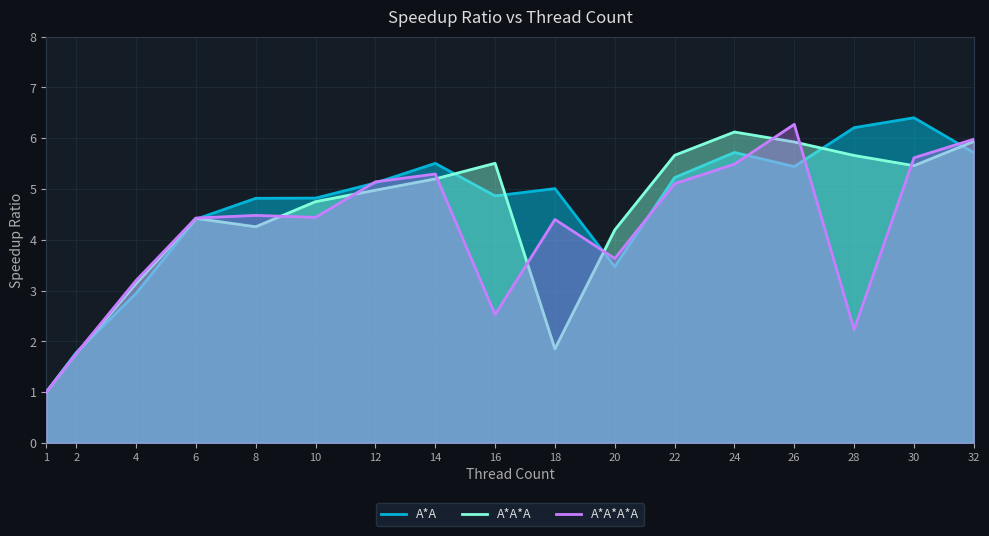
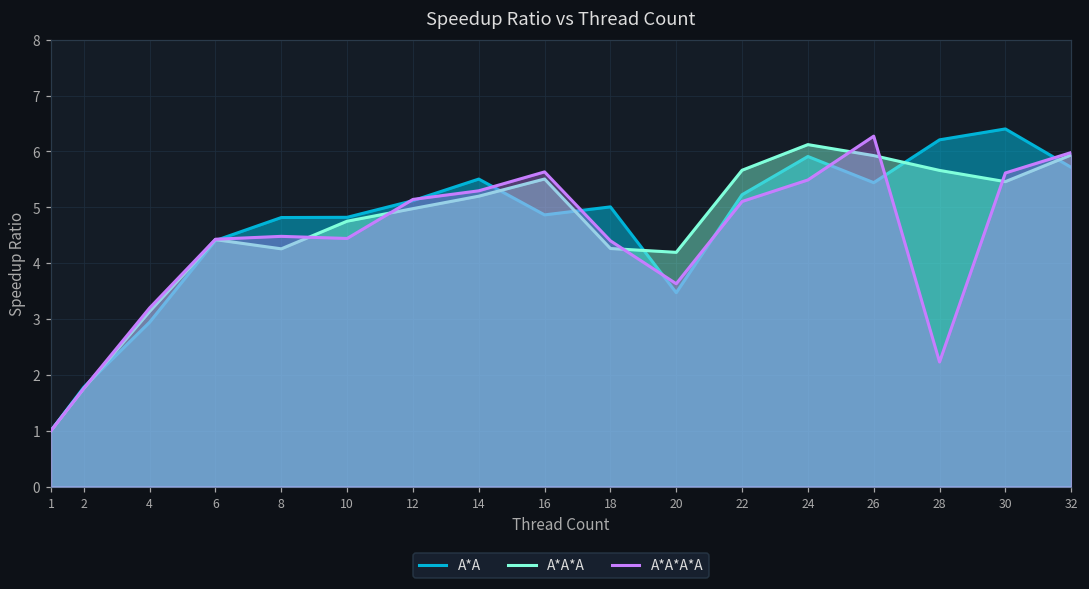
A*A*A*A, 16: 2.5 -> 5.6
A*A*A, 18: 1.9 -> 4.3
A*A, 24: 5.7 -> 5.9
